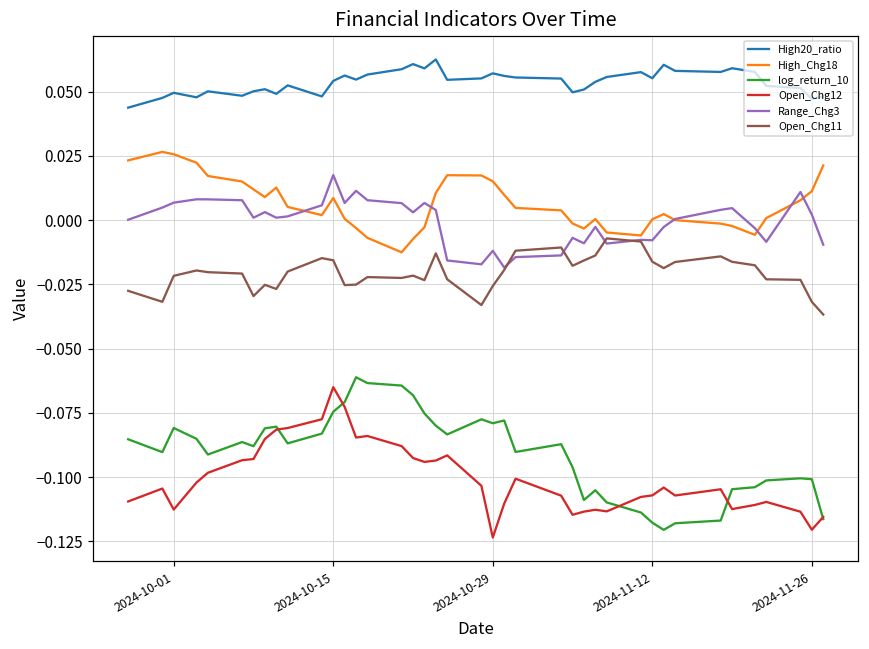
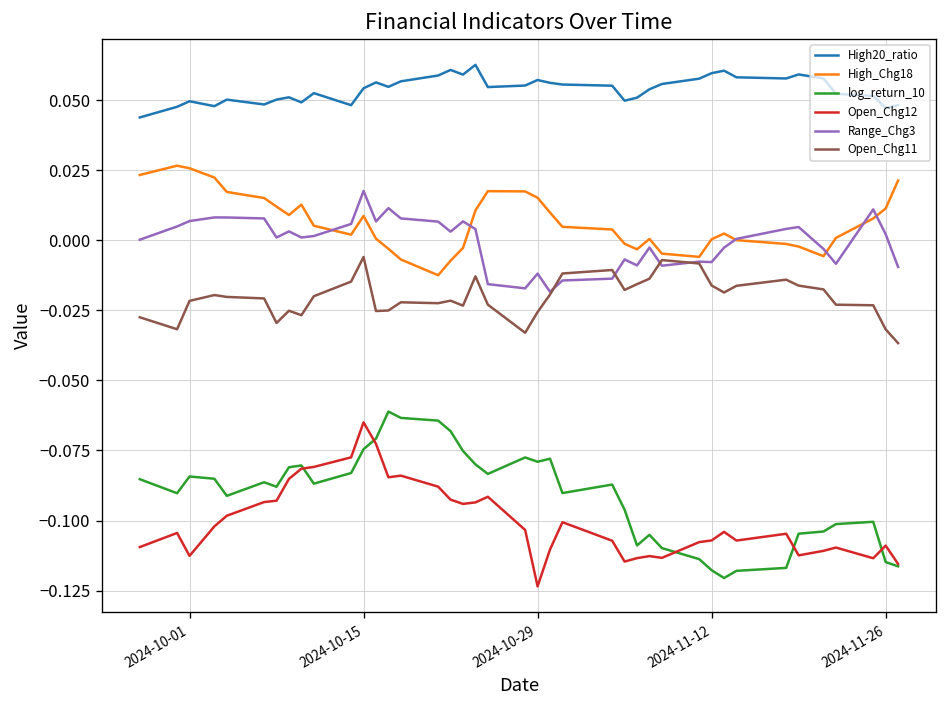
log_return_10, 2024-10-01: -0.081 -> -0.084
Open_Chg11, 2024-10-15: -0.016 -> -0.006
High20_ratio, 2024-11-12: 0.055 -> 0.060
log_return_10, 2024-11-26: -0.101 -> -0.115
Open_Chg12, 2024-11-26: -0.120 -> -0.109
